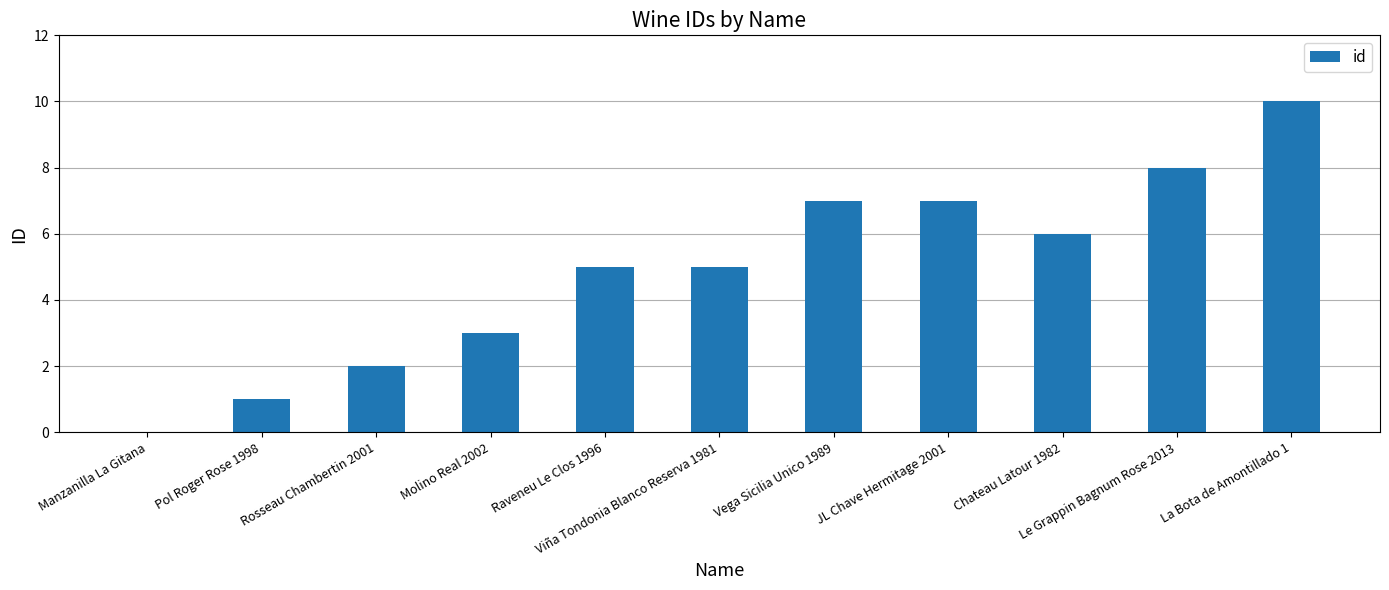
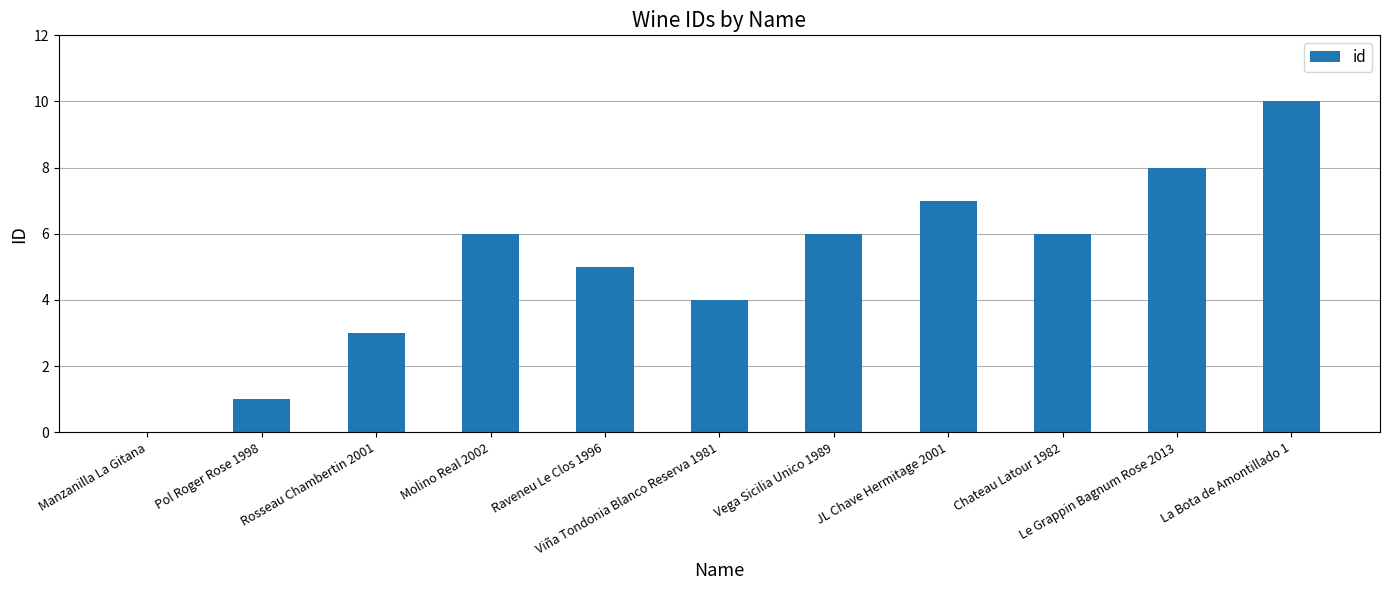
Rosseau Chambertin 2001: 2 -> 3
Molino Real 2002: 3 -> 6
Viña Tondonia Blanco Reserva 1981: 5 -> 4
Vega Sicilia Unico 1989: 7 -> 6
